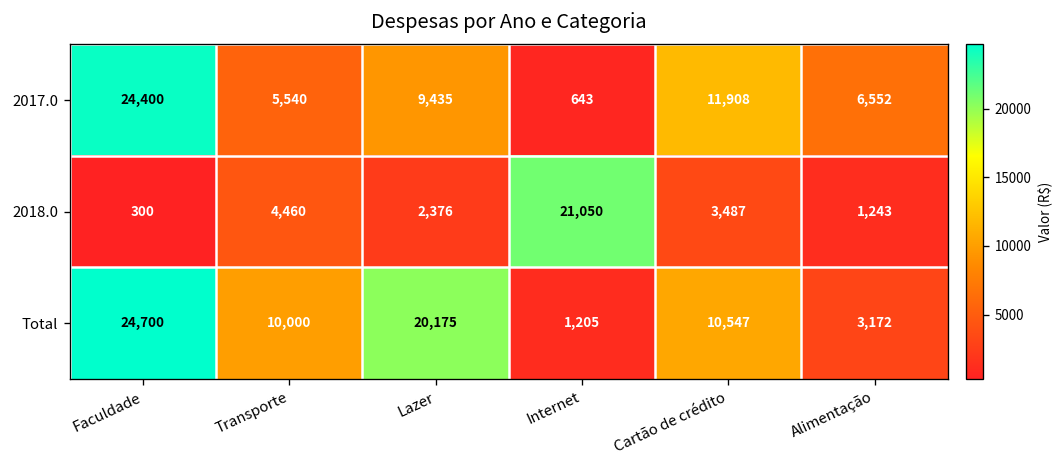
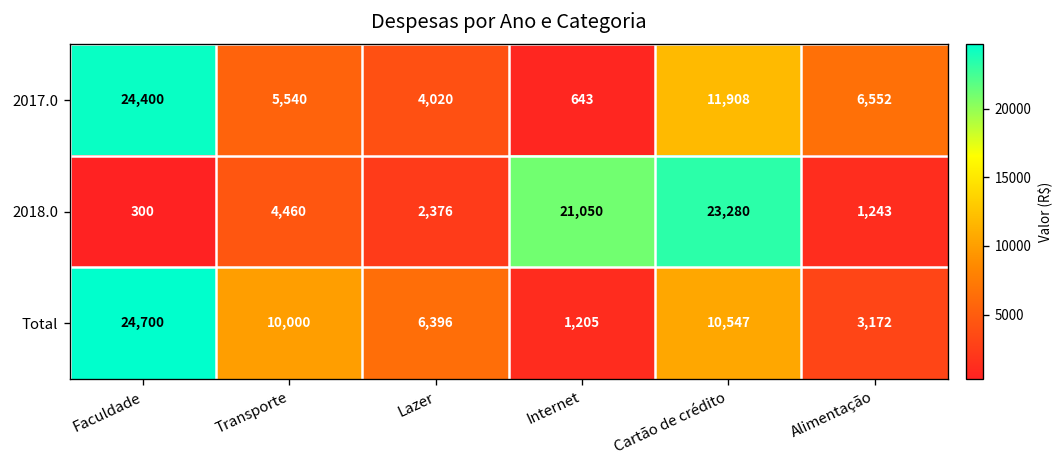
2017.0, Lazer: 9,435 -> 4,020
2018.0, Cartão de crédito: 3,487 -> 23,280
Total, Lazer: 20,175 -> 6,396
